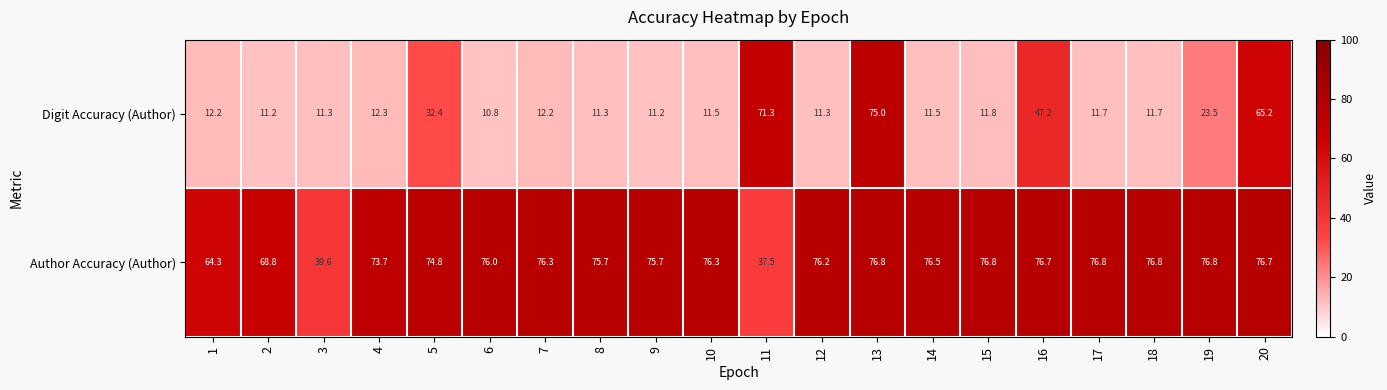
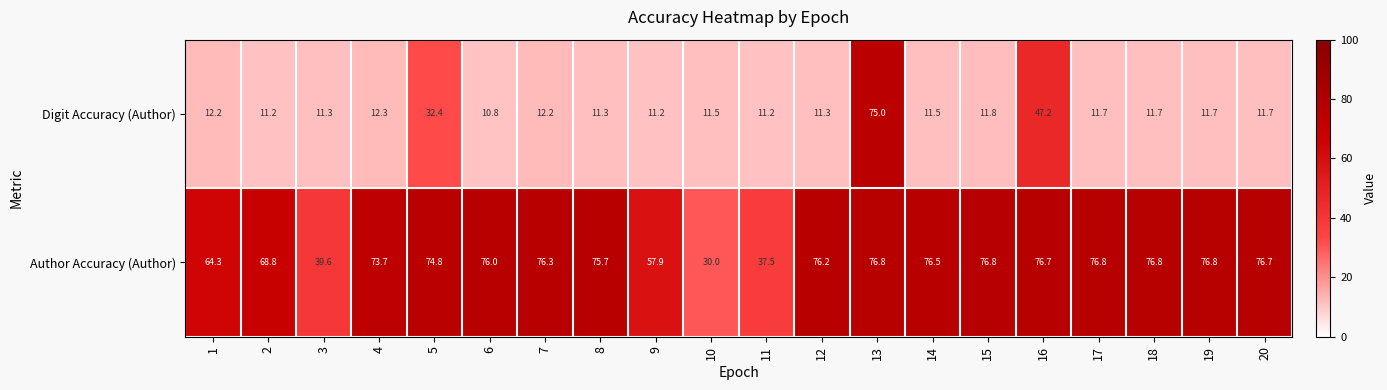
Digit Accuracy (Author), 11: 71.3 -> 11.2
Digit Accuracy (Author), 19: 23.5 -> 11.7
Digit Accuracy (Author), 20: 65.2 -> 11.7
Author Accuracy (Author), 9: 75.7 -> 57.9
Author Accuracy (Author), 10: 76.3 -> 30.0
